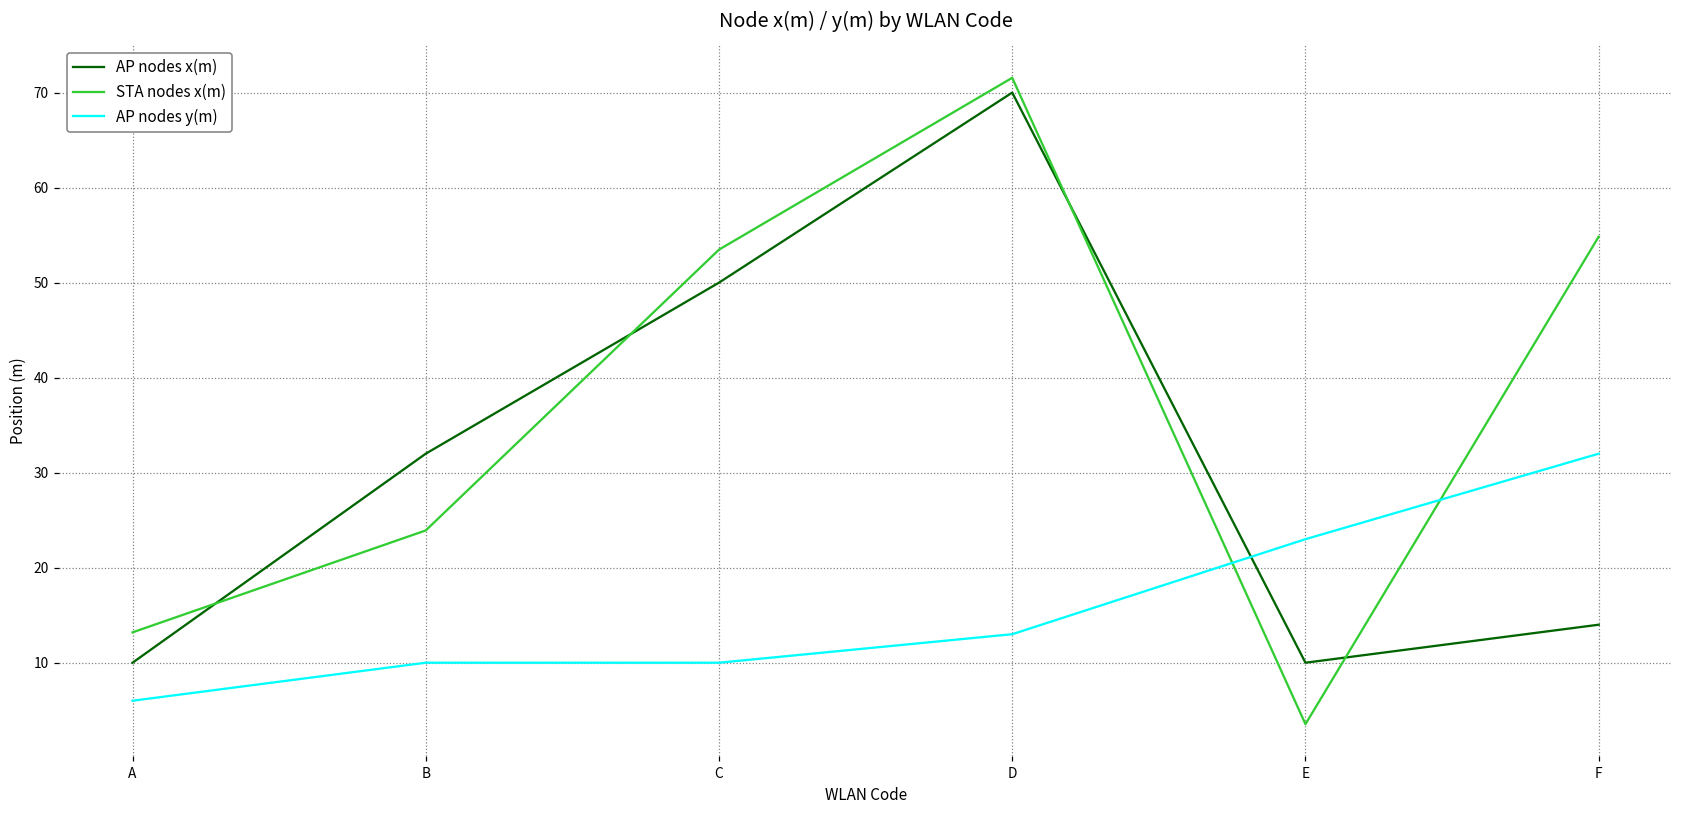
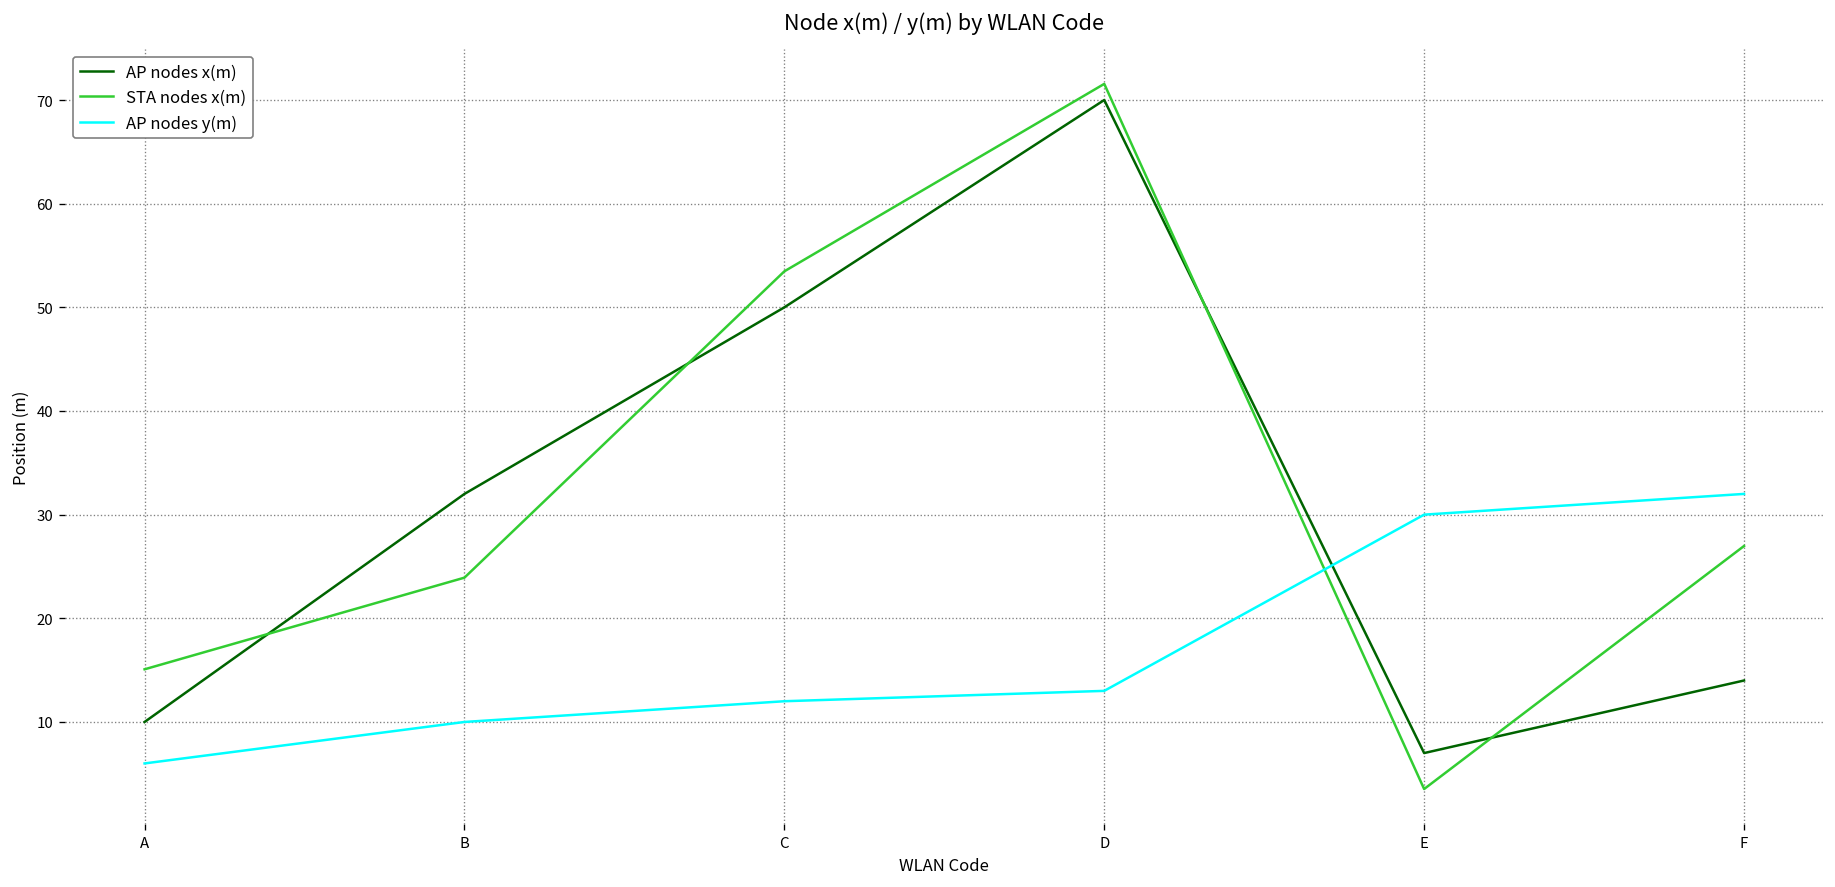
STA nodes x(m), A: 13 -> 15
AP nodes y(m), C: 10 -> 12
AP nodes x(m), E: 10 -> 7
AP nodes y(m), E: 23 -> 30
STA nodes x(m), F: 55 -> 27
